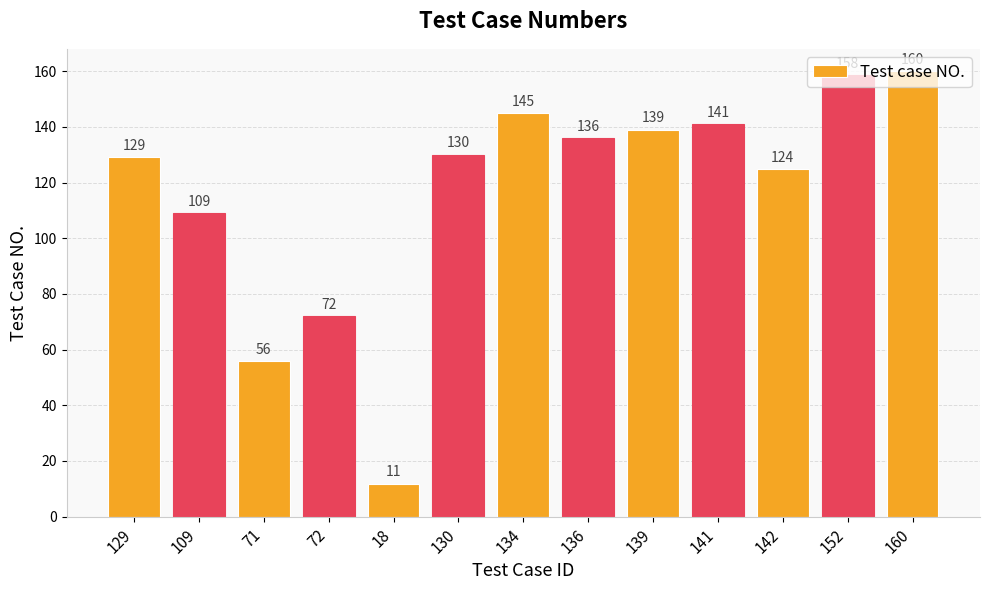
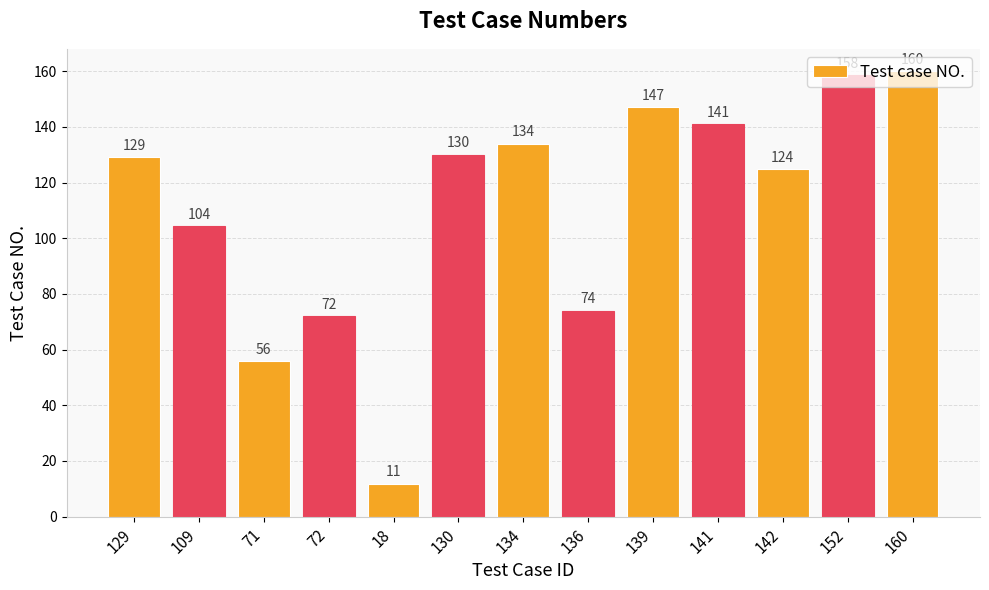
109: 109 -> 104
134: 145 -> 134
136: 136 -> 74
139: 139 -> 147
